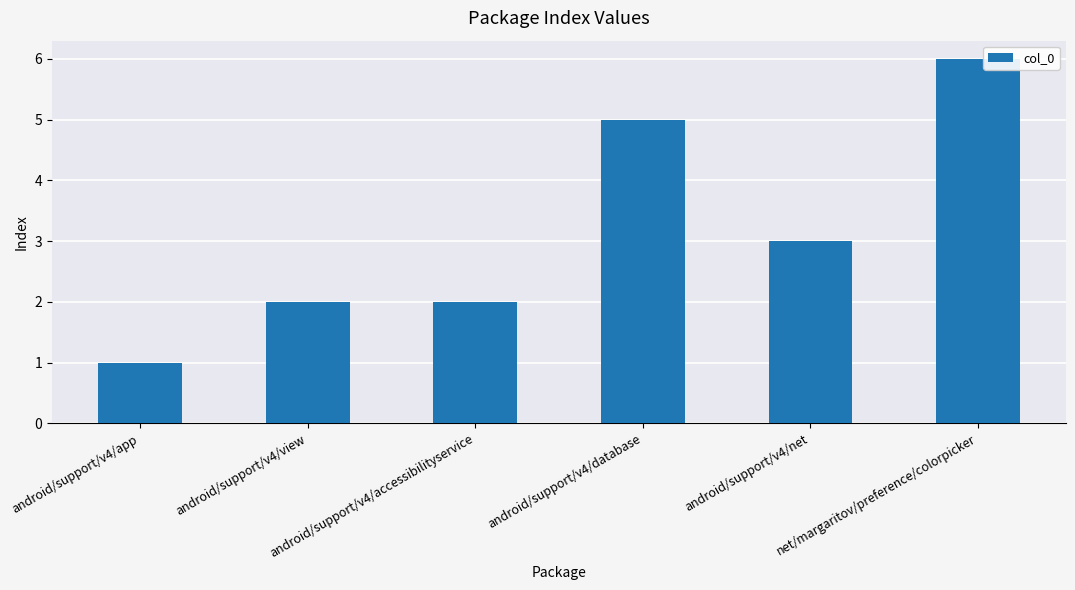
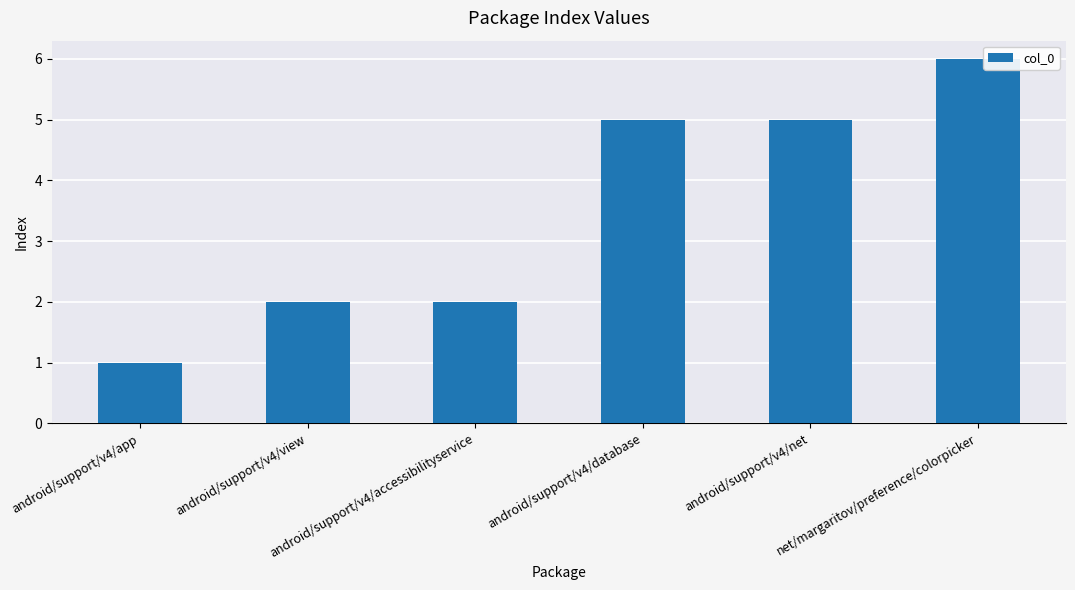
android/support/v4/net: 3 -> 5
